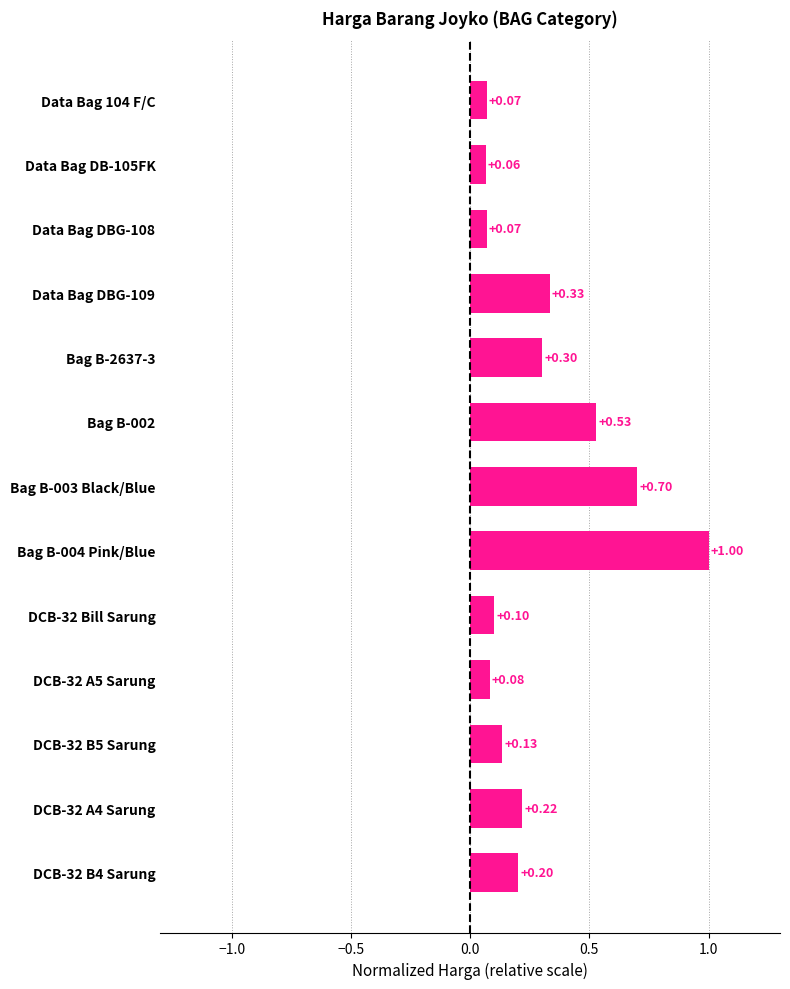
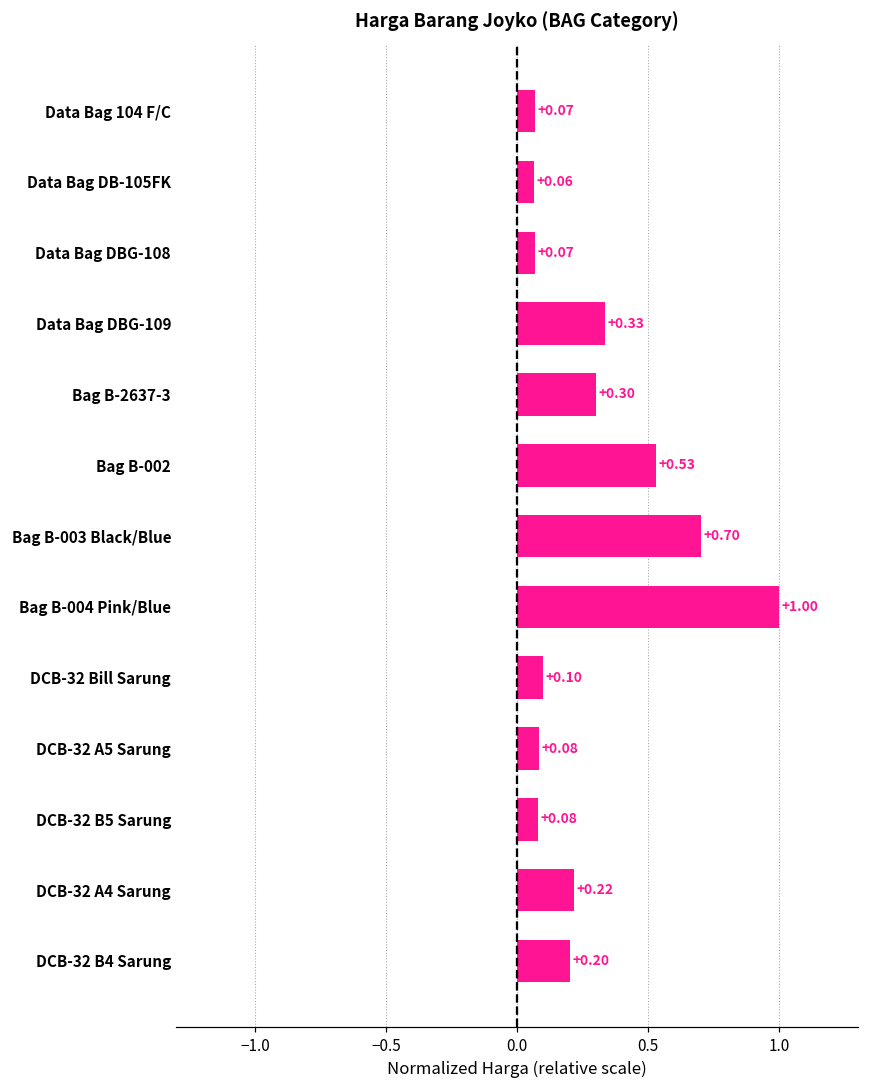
DCB-32 B5 Sarung: +0.13 -> +0.08
